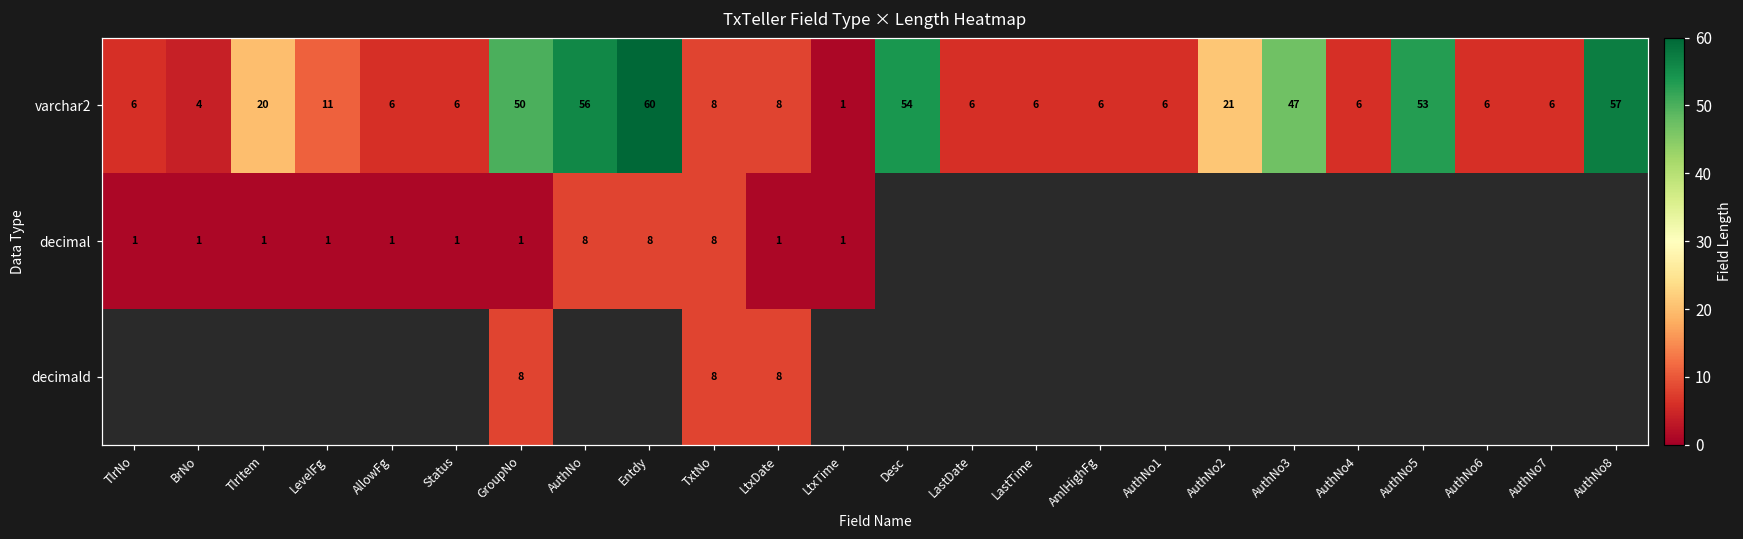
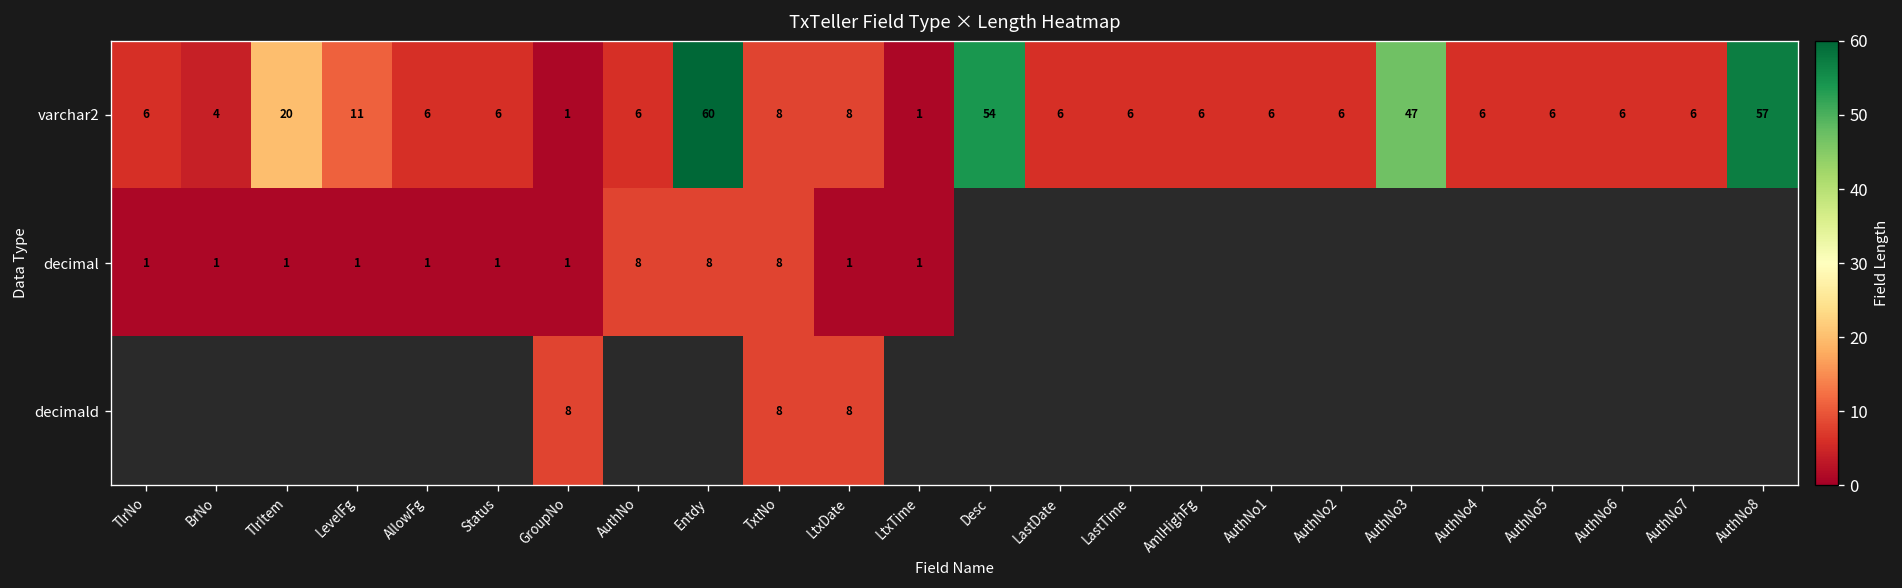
varchar2, GroupNo: 50 -> 1
varchar2, AuthNo: 56 -> 6
varchar2, AuthNo2: 21 -> 6
varchar2, AuthNo5: 53 -> 6
